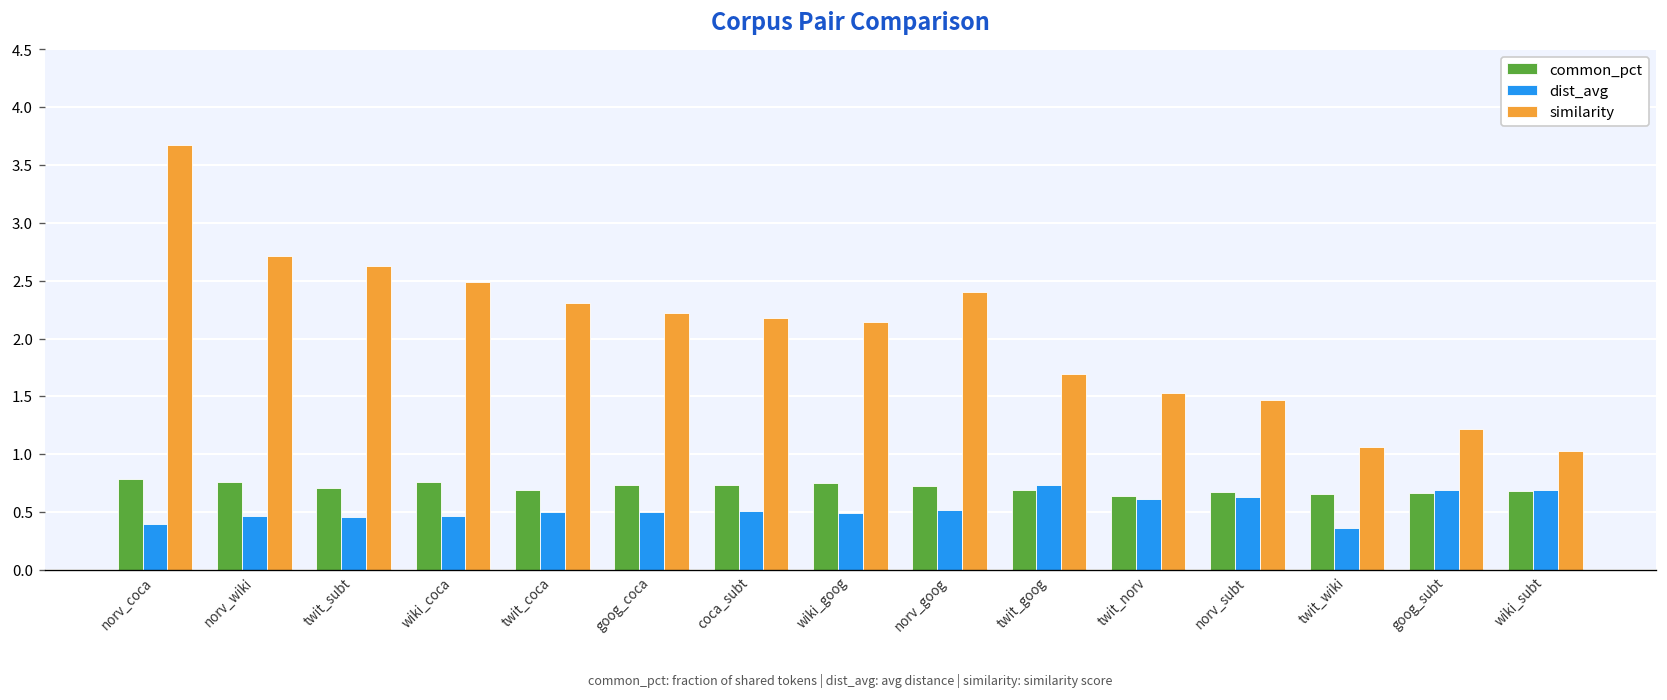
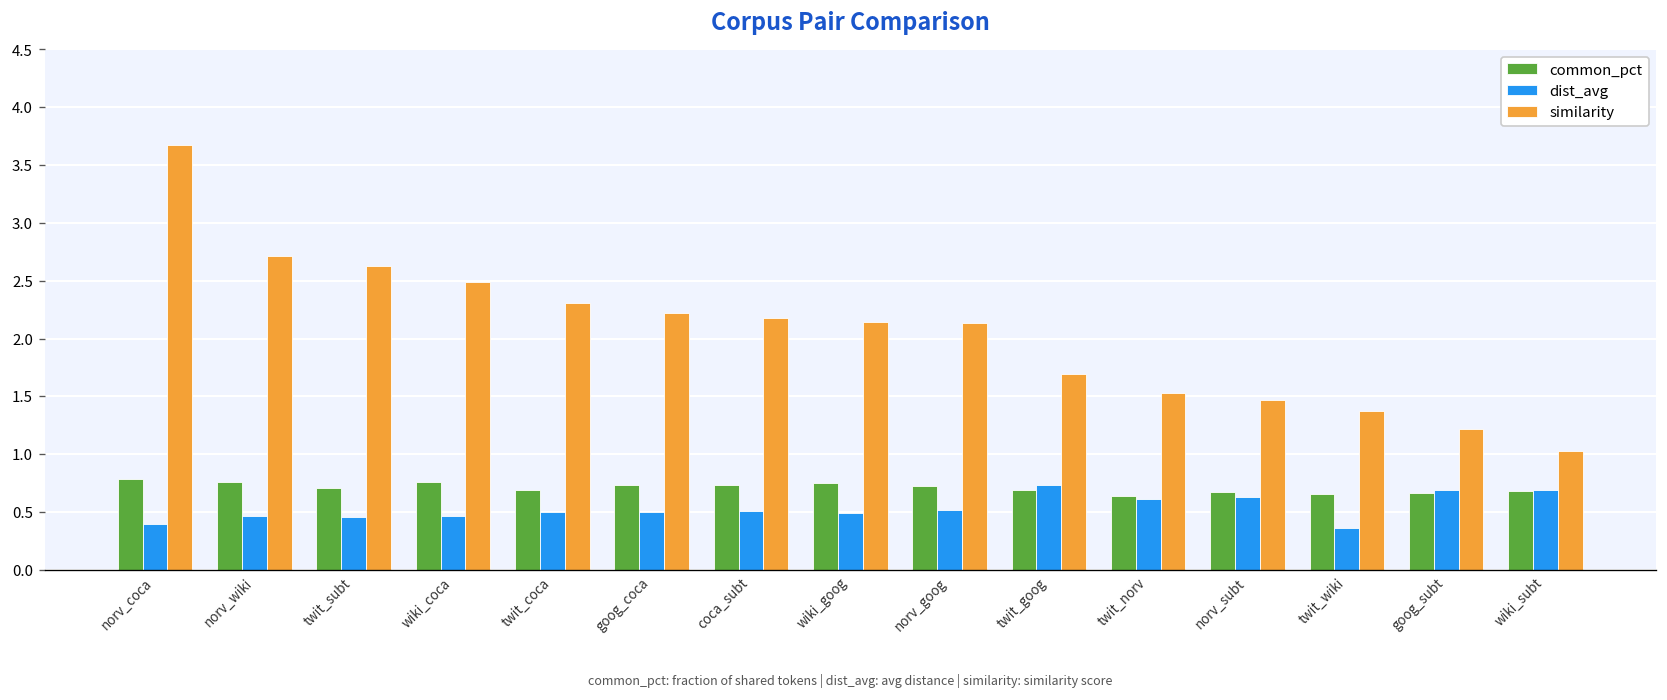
similarity, norv_goog: 2.4 -> 2.1
similarity, twit_wiki: 1.1 -> 1.4
